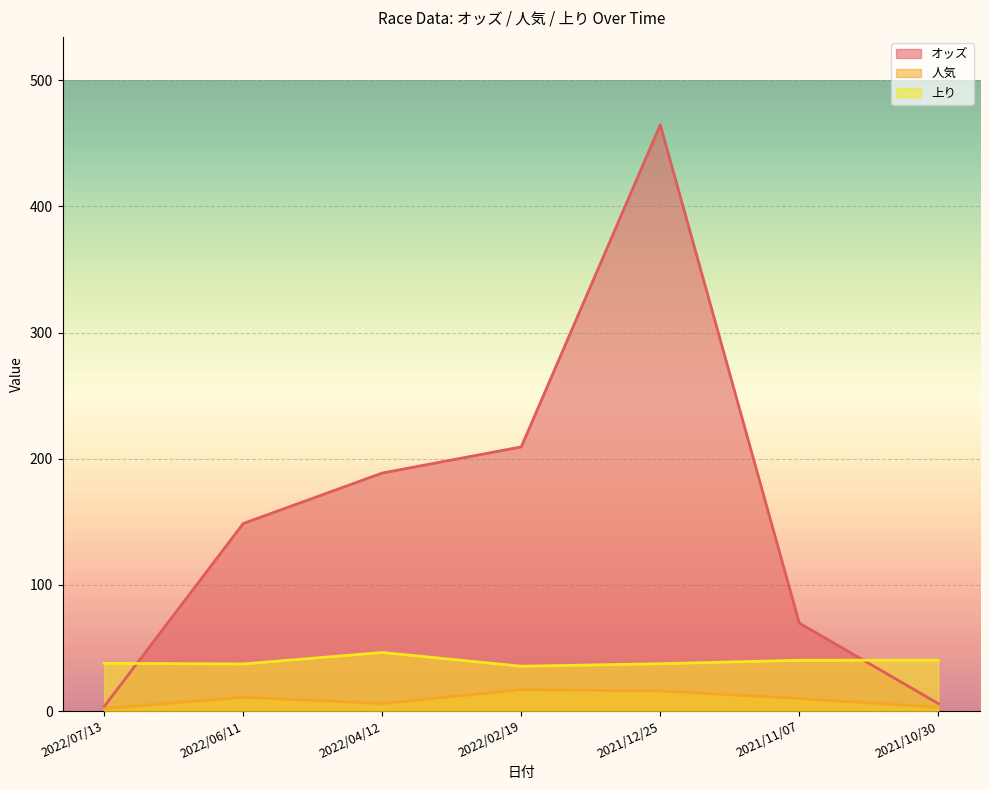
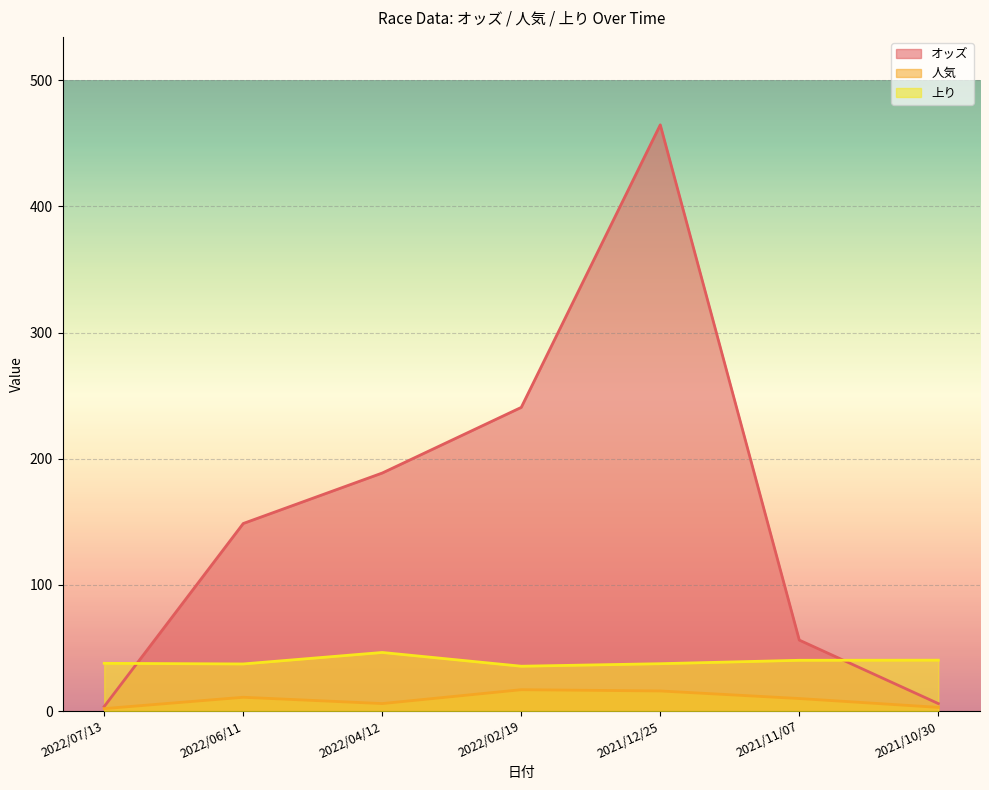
オッズ, 2022/02/19: 209 -> 241
オッズ, 2021/11/07: 70 -> 56
